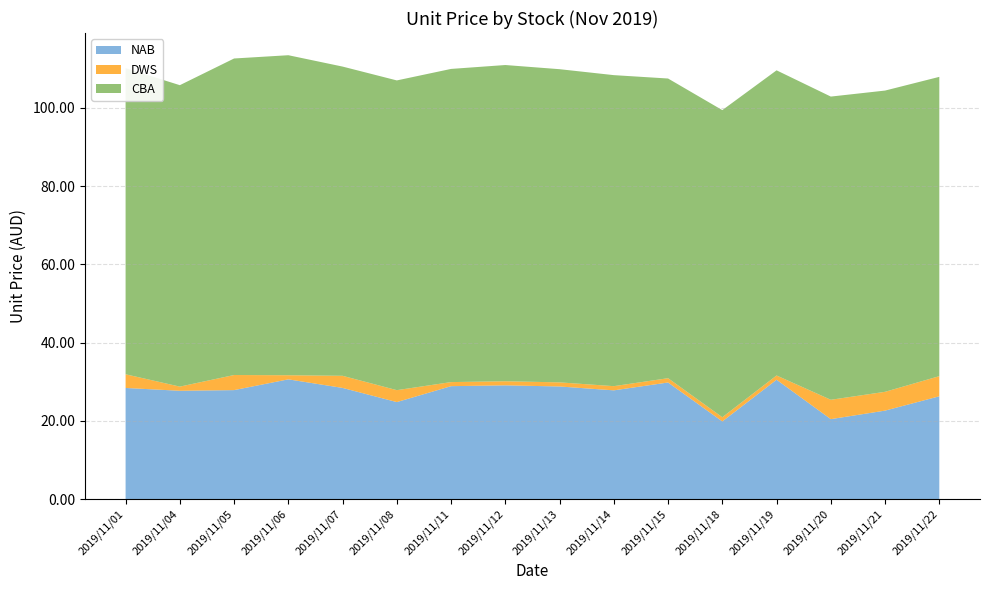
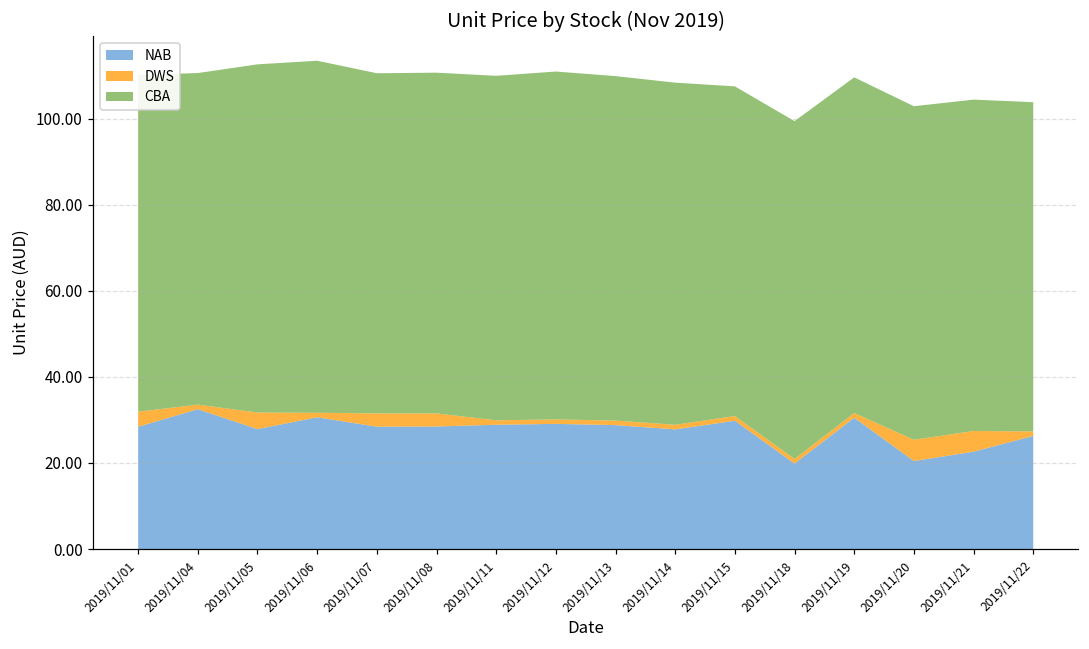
NAB, 2019/11/04: 28 -> 32
NAB, 2019/11/08: 25 -> 28
DWS, 2019/11/22: 5 -> 1
